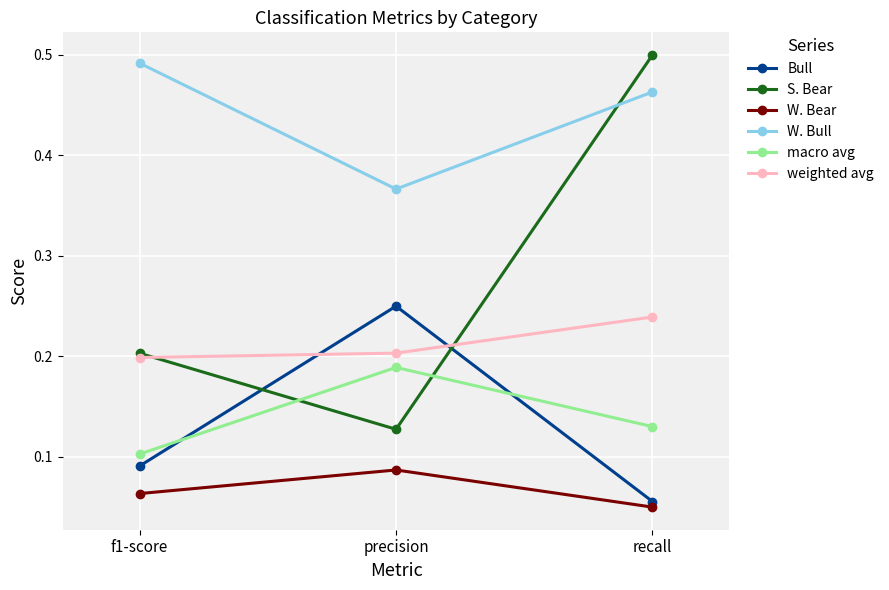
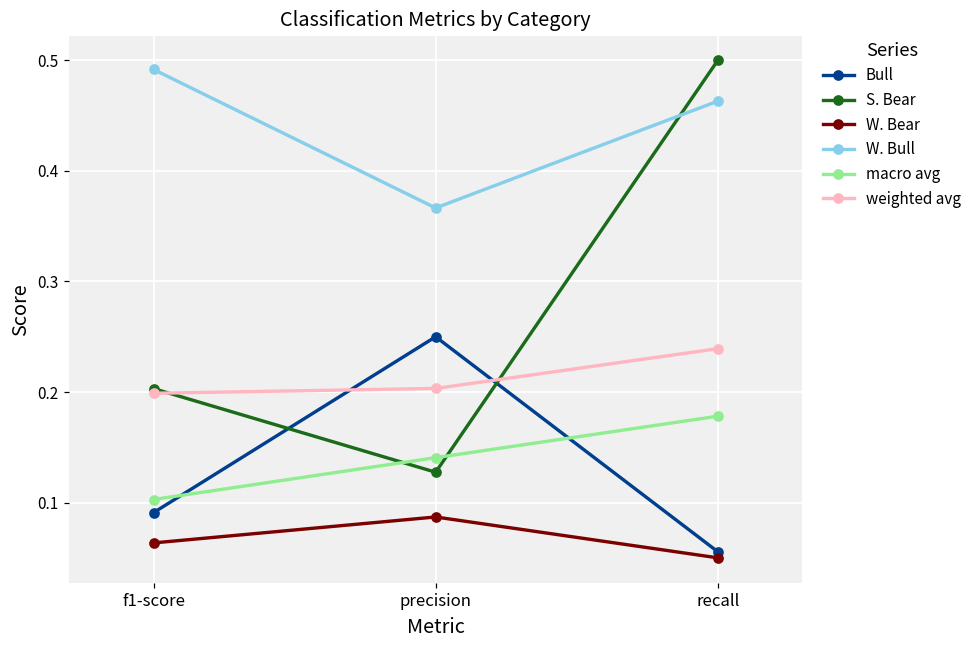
macro avg, precision: 0.189 -> 0.141
macro avg, recall: 0.130 -> 0.178
